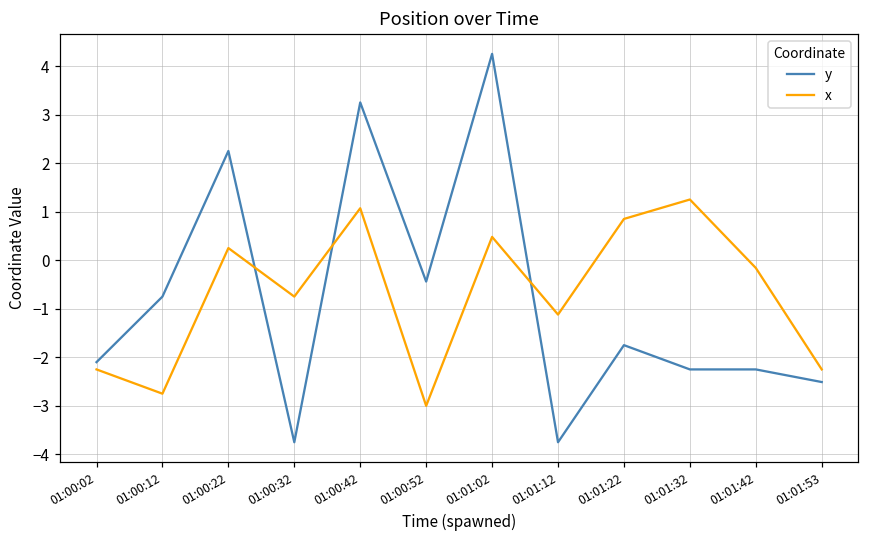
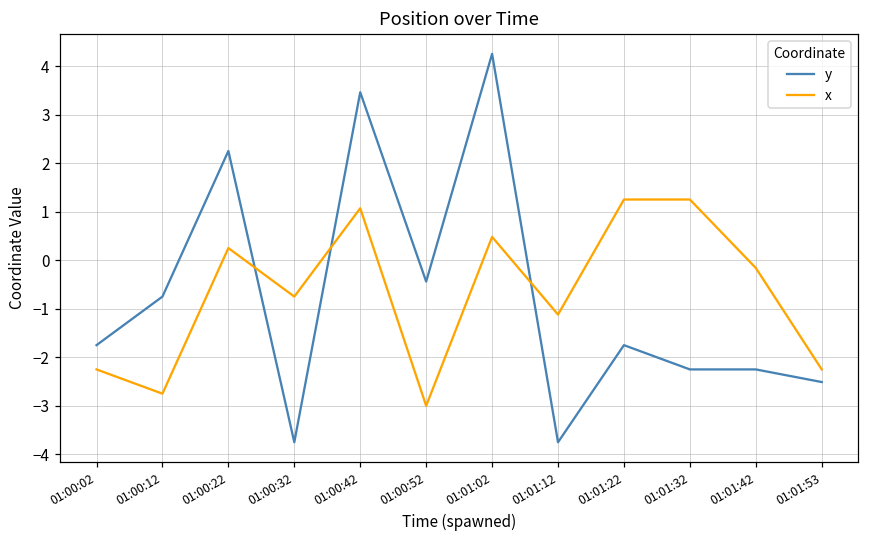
y, 01:00:02: -2.1 -> -1.8
y, 01:00:42: 3.3 -> 3.5
x, 01:01:22: 0.9 -> 1.3
